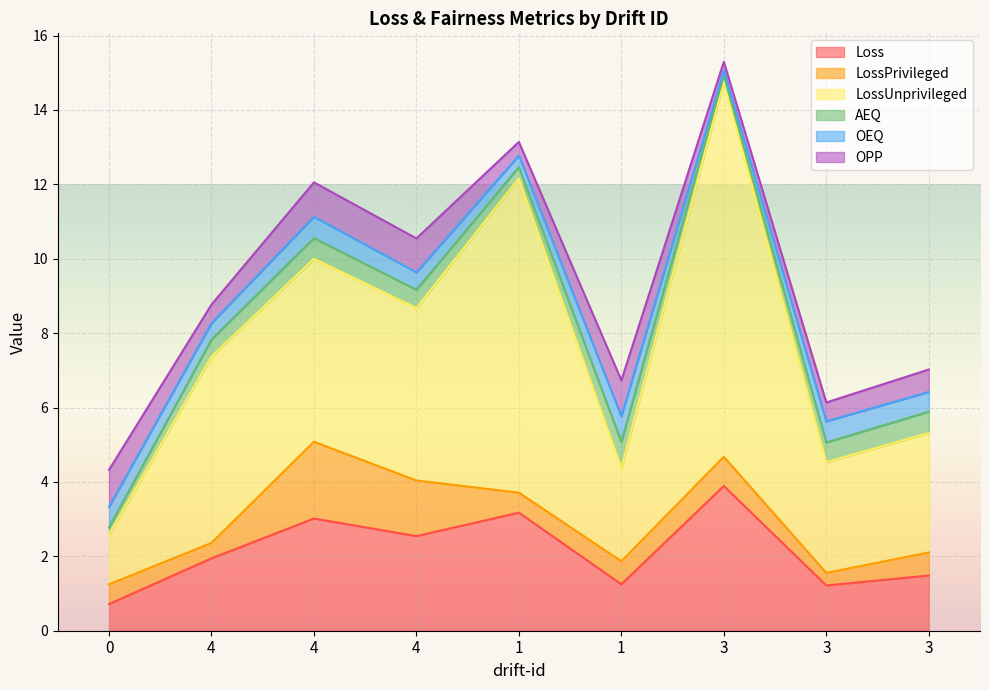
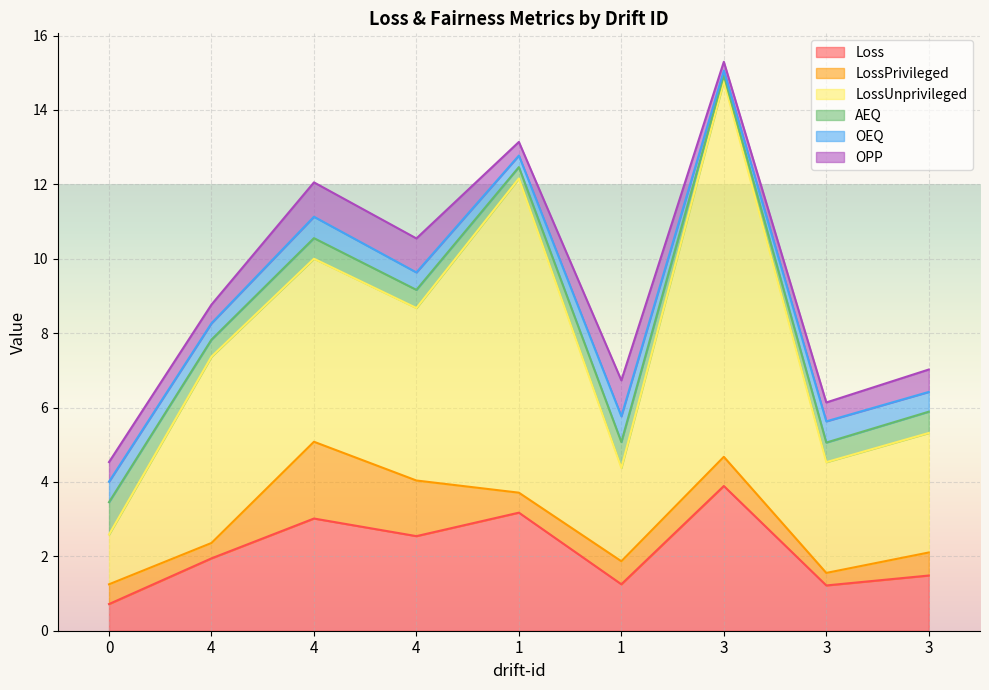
AEQ, 0: 0.2 -> 0.9
OPP, 0: 1.0 -> 0.5
